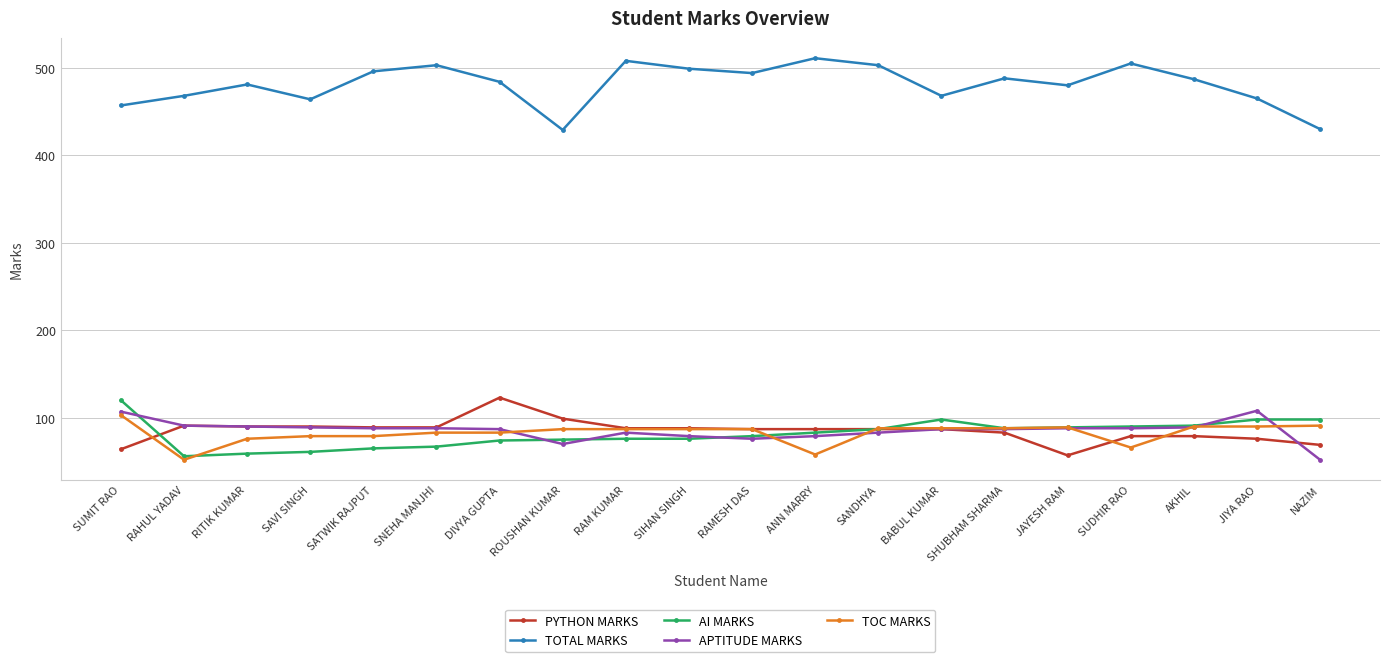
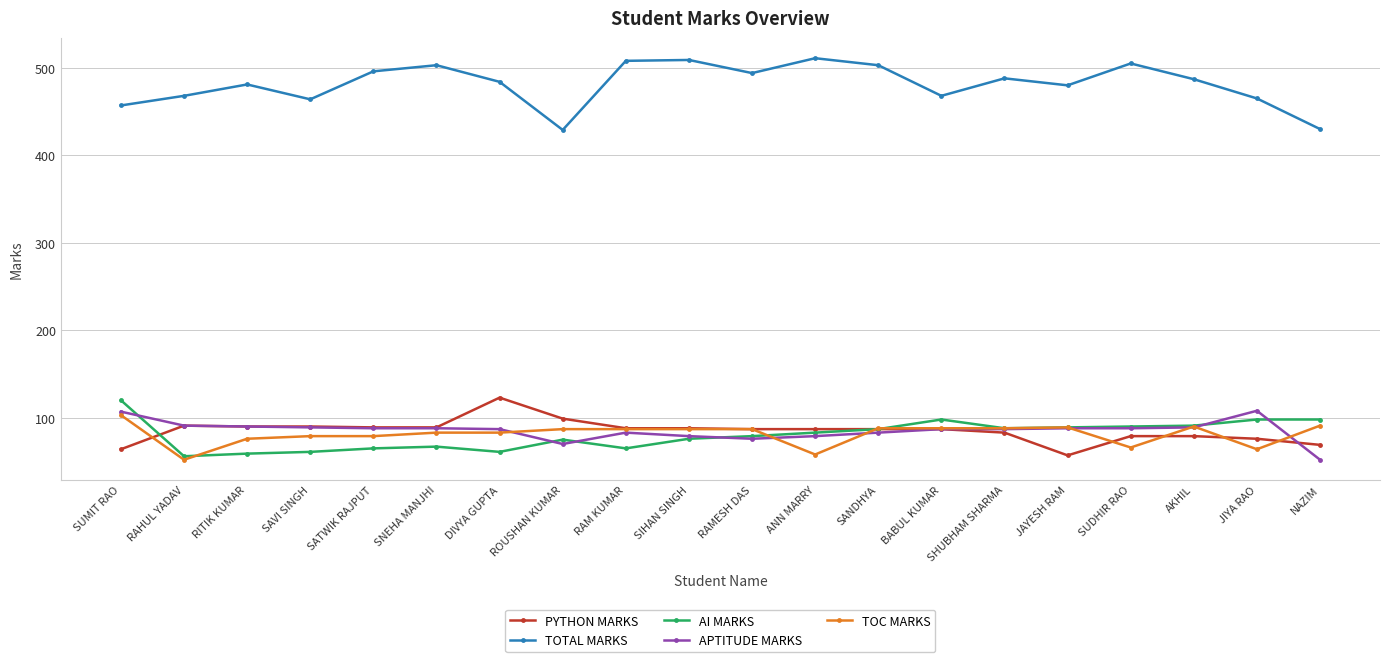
AI MARKS, DIVYA GUPTA: 70 -> 60
AI MARKS, RAM KUMAR: 80 -> 70
TOTAL MARKS, SIHAN SINGH: 500 -> 510
TOC MARKS, JIYA RAO: 90 -> 60
